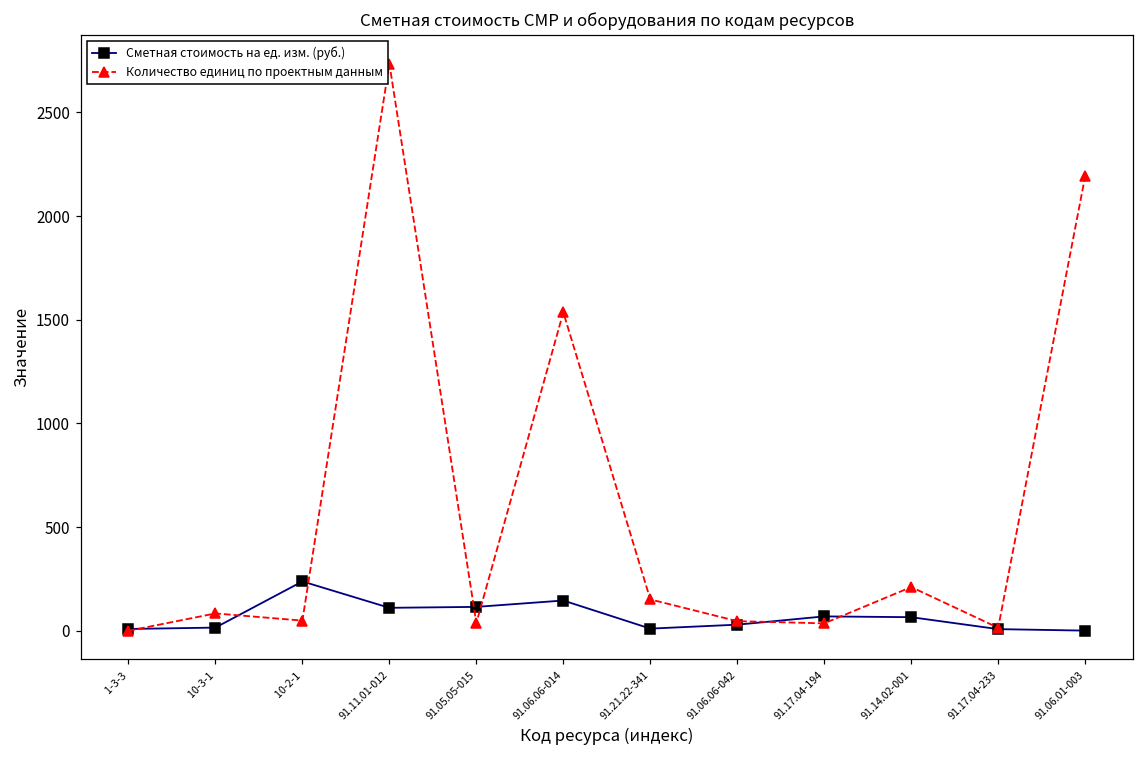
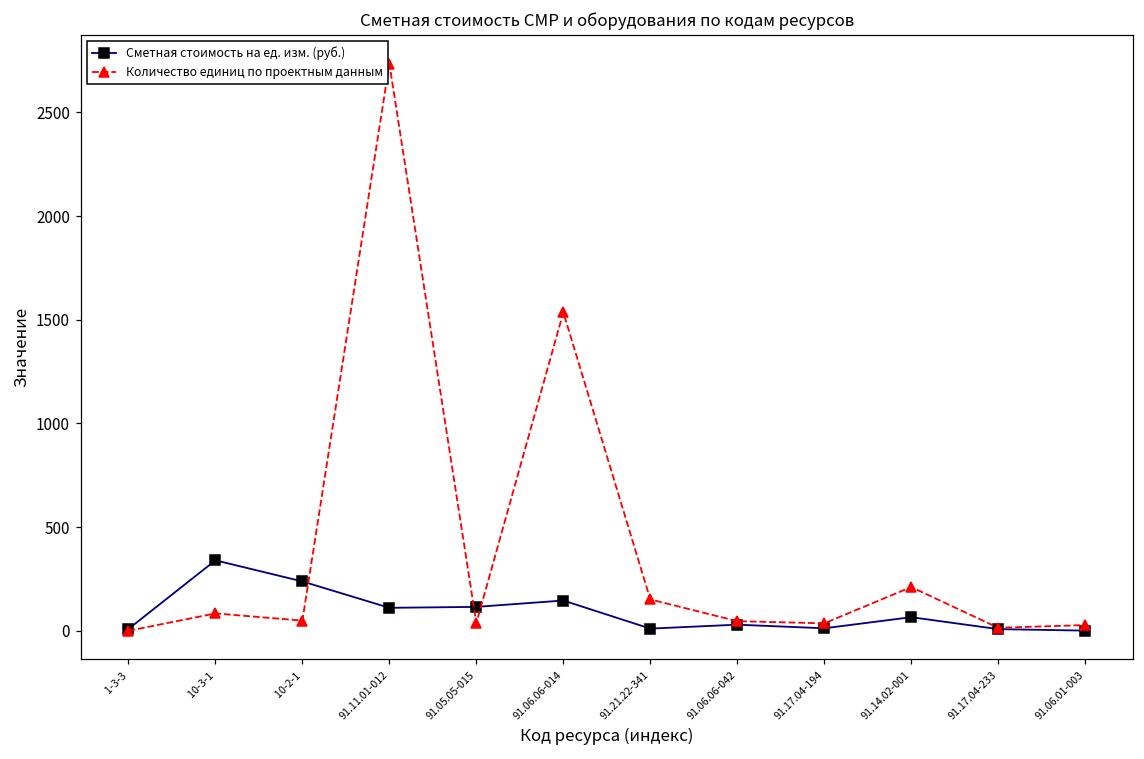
Сметная стоимость на ед. изм. (руб.), 10-3-1: 20 -> 340
Сметная стоимость на ед. изм. (руб.), 91.17.04-194: 70 -> 10
Количество единиц по проектным данным, 91.06.01-003: 2190 -> 30
